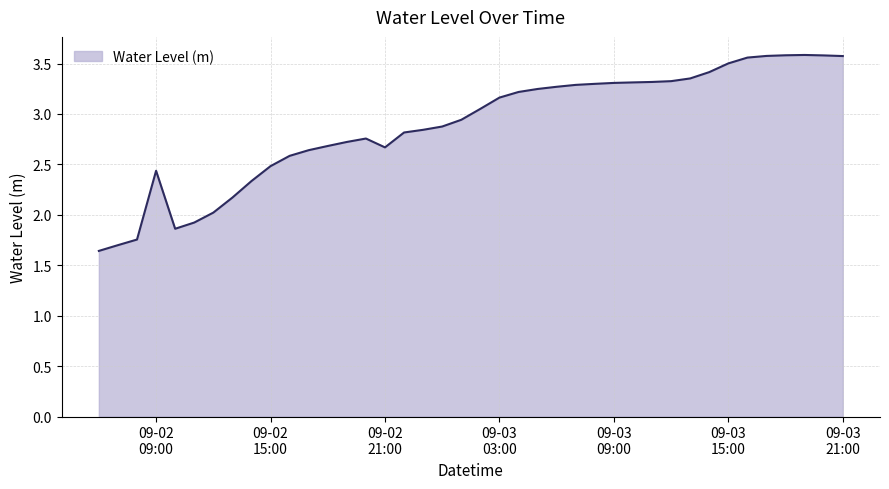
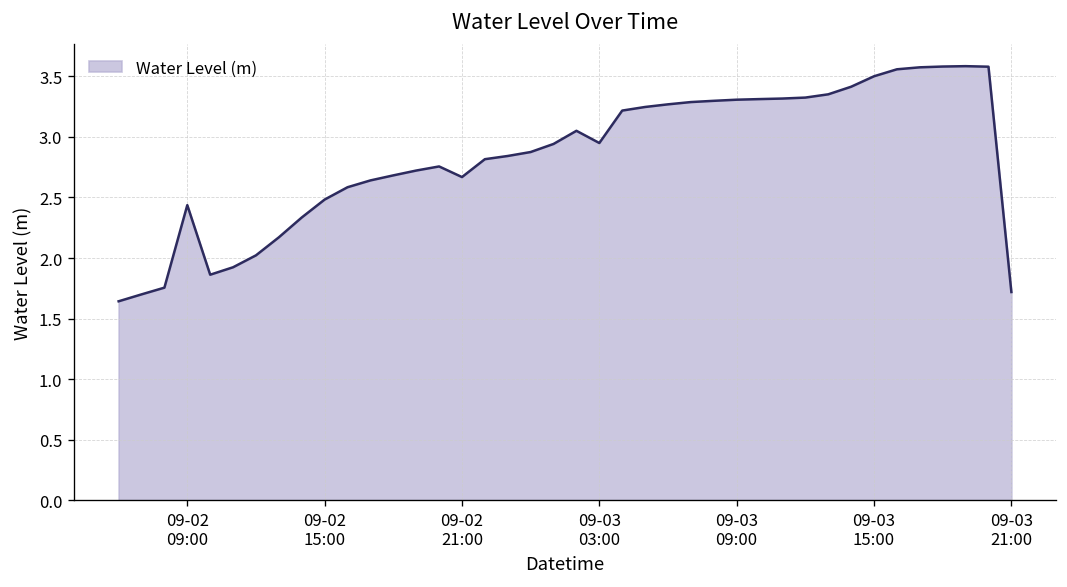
09-03 03:00: 3.16 -> 2.95
09-03 21:00: 3.57 -> 1.72
